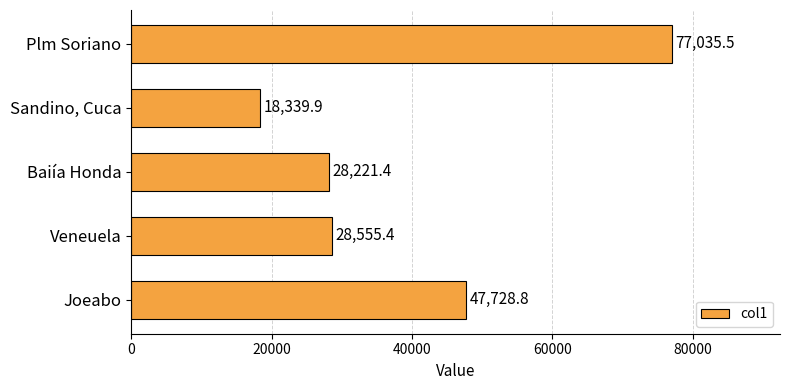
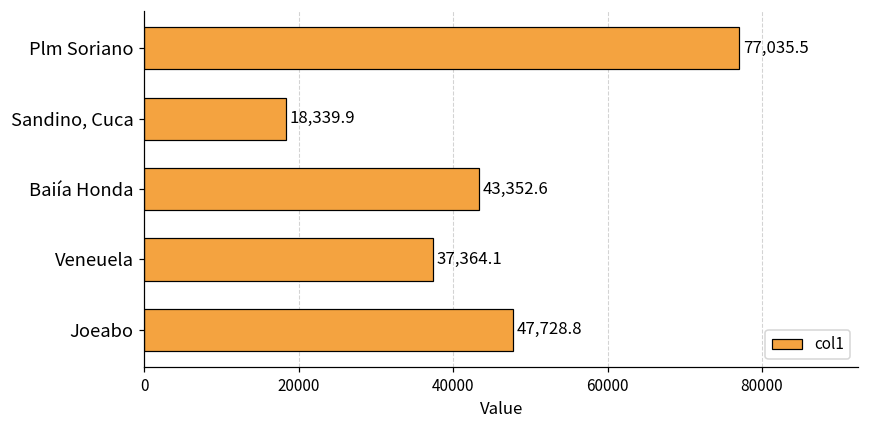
Baiía Honda: 28,221.4 -> 43,352.6
Veneuela: 28,555.4 -> 37,364.1
